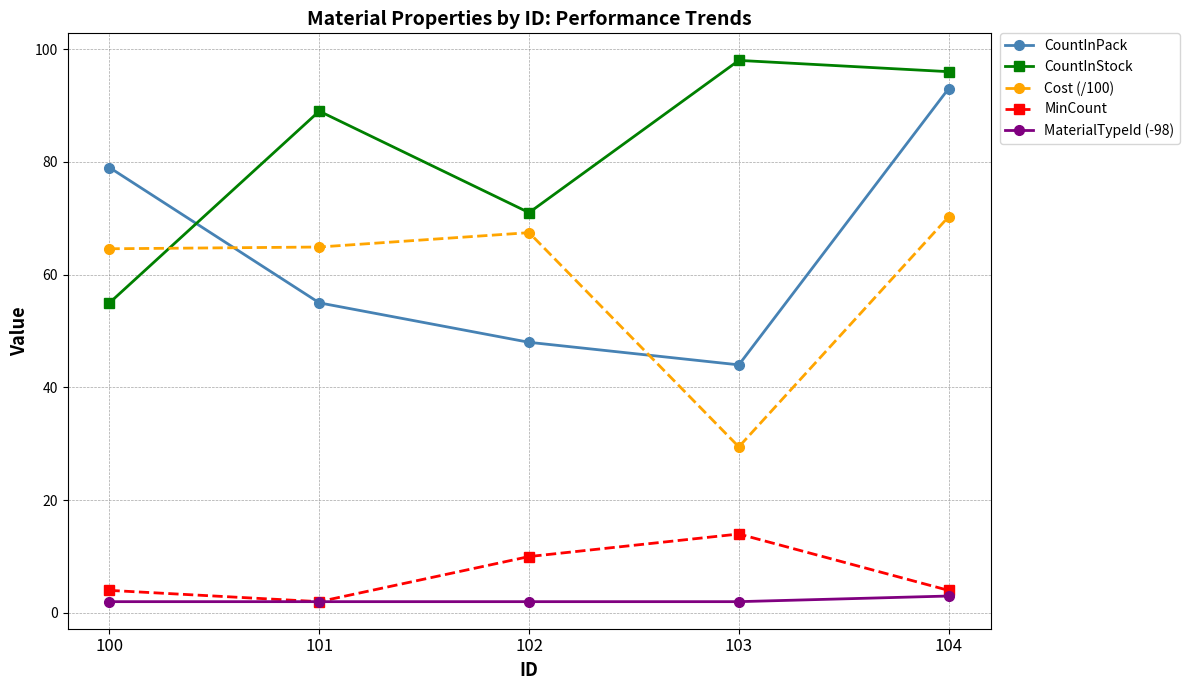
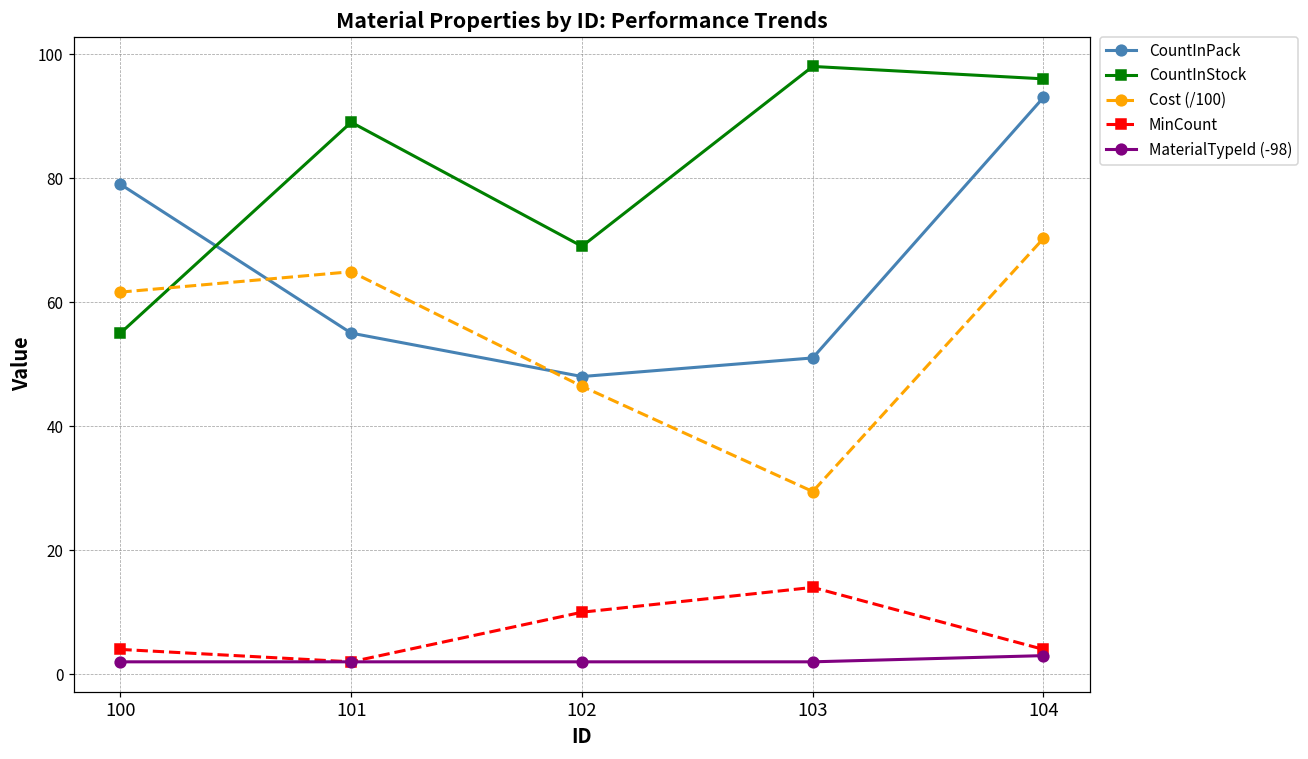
Cost (/100), 100: 65 -> 62
CountInStock, 102: 71 -> 69
Cost (/100), 102: 67 -> 46
CountInPack, 103: 44 -> 51
